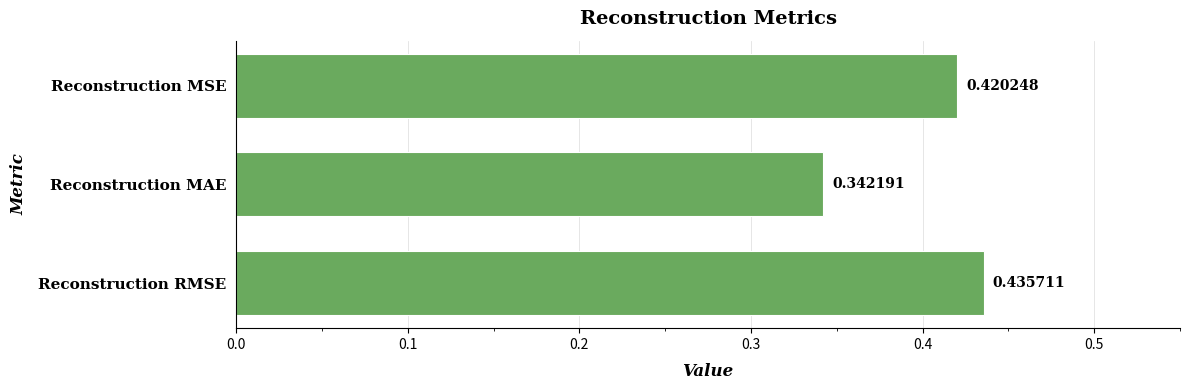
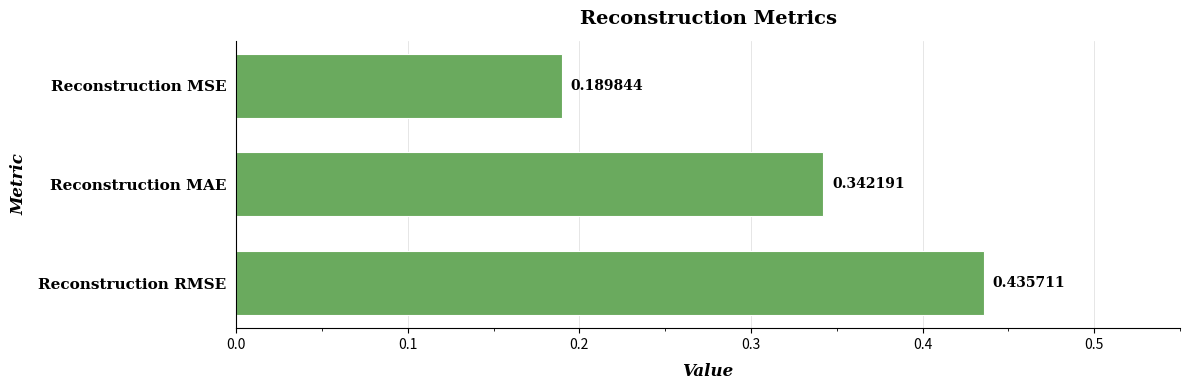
Reconstruction MSE: 0.420248 -> 0.189844
